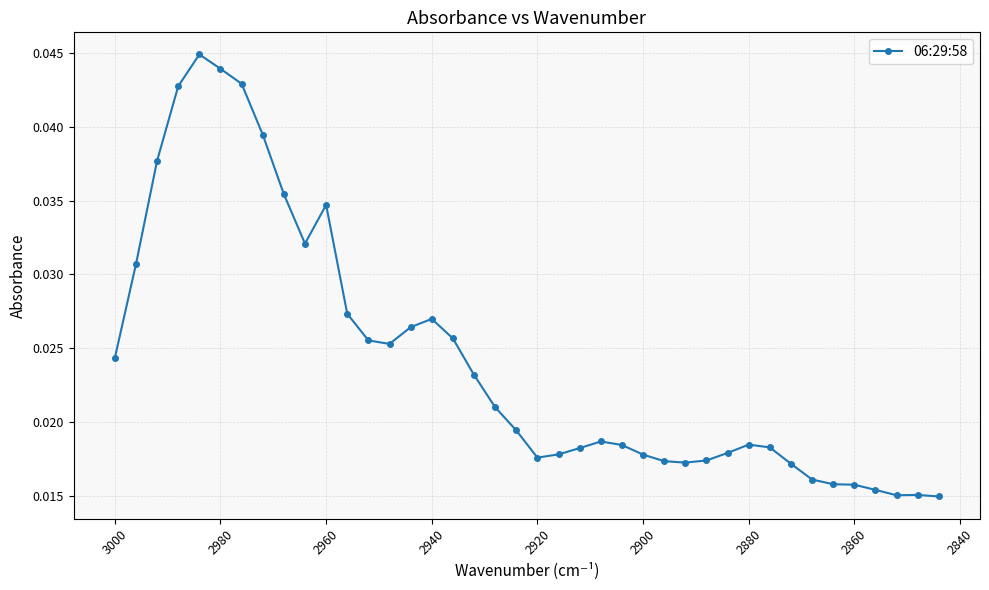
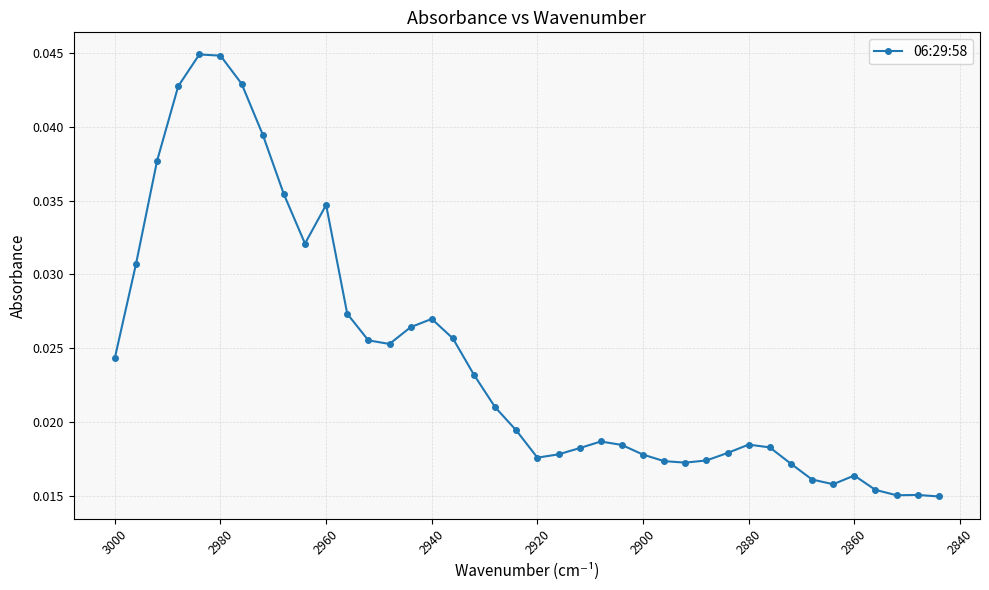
2980: 0.0439 -> 0.0448
2860: 0.0158 -> 0.0164
